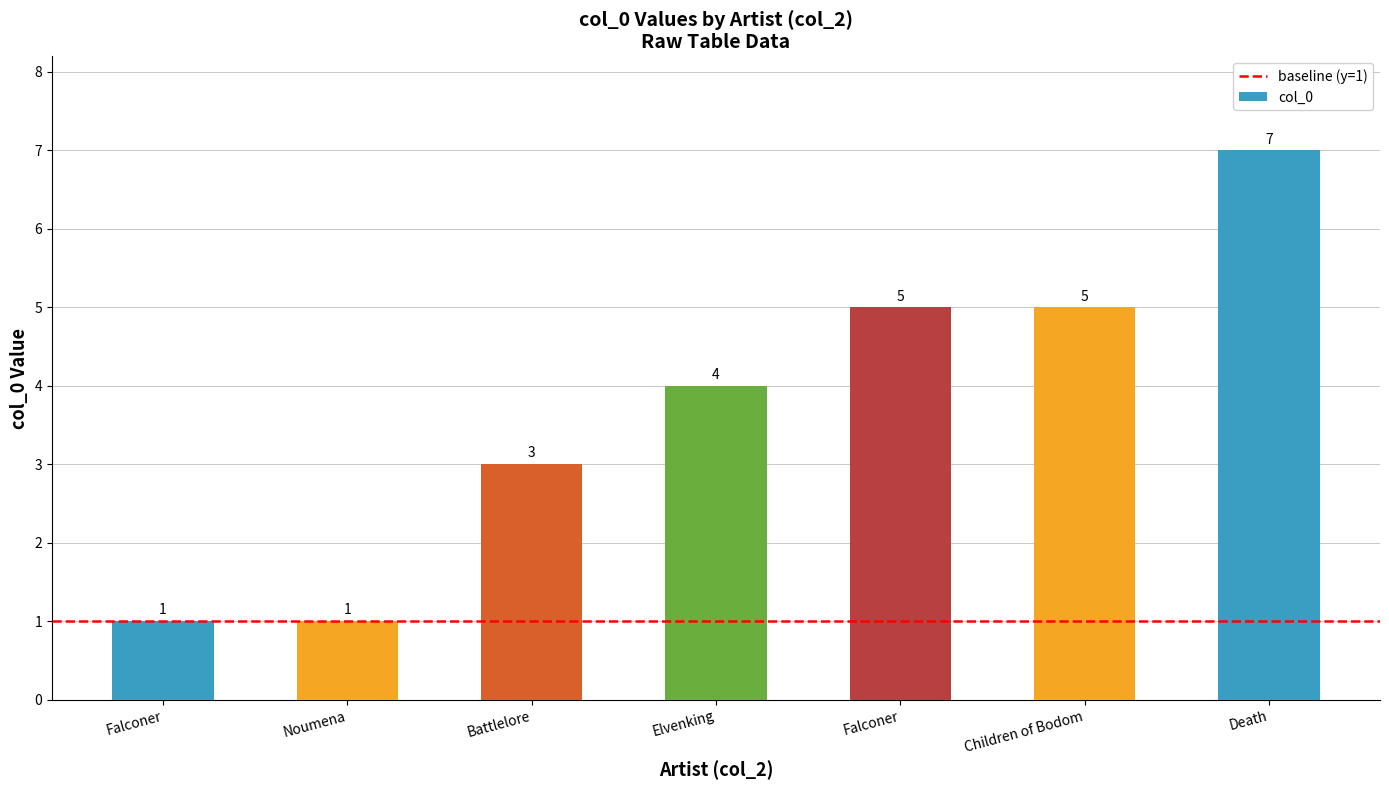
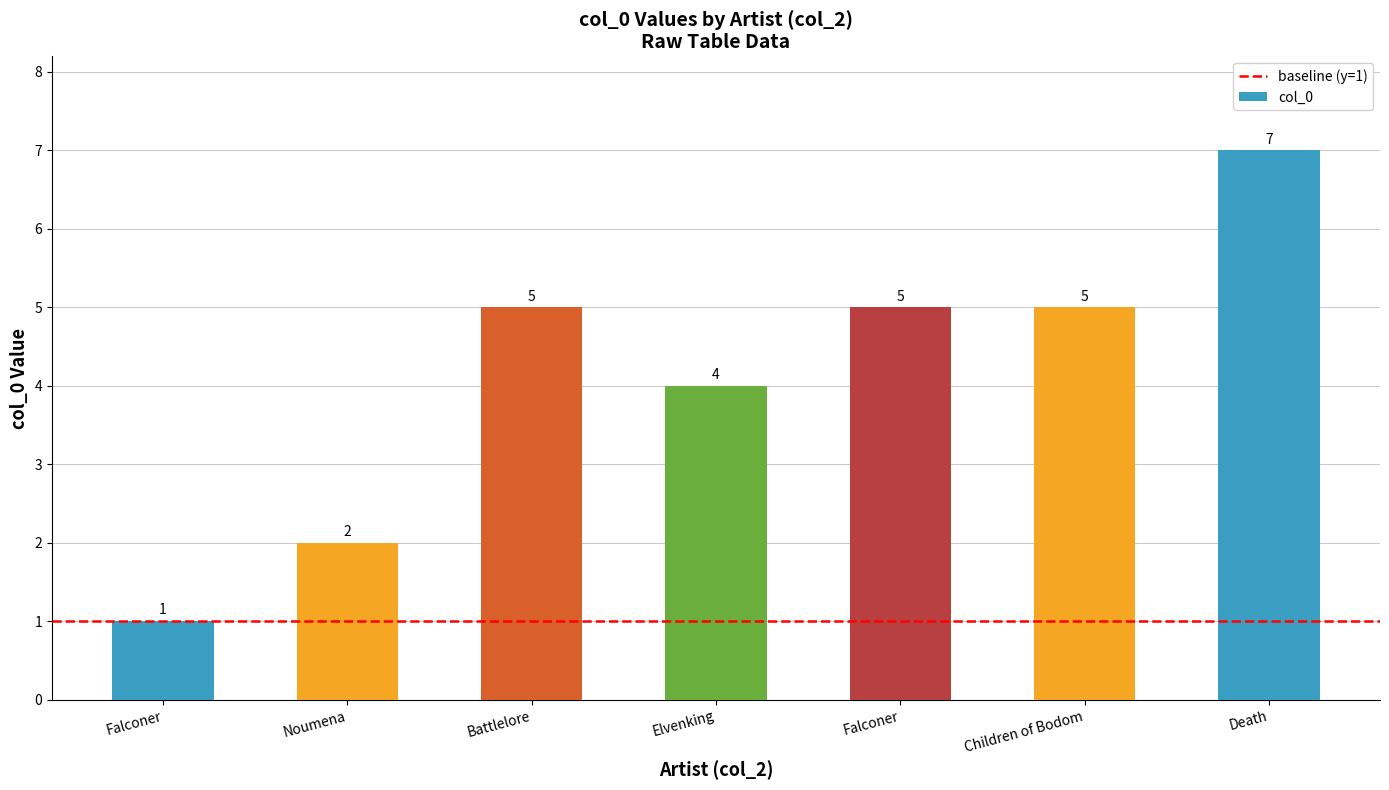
Noumena: 1 -> 2
Battlelore: 3 -> 5
